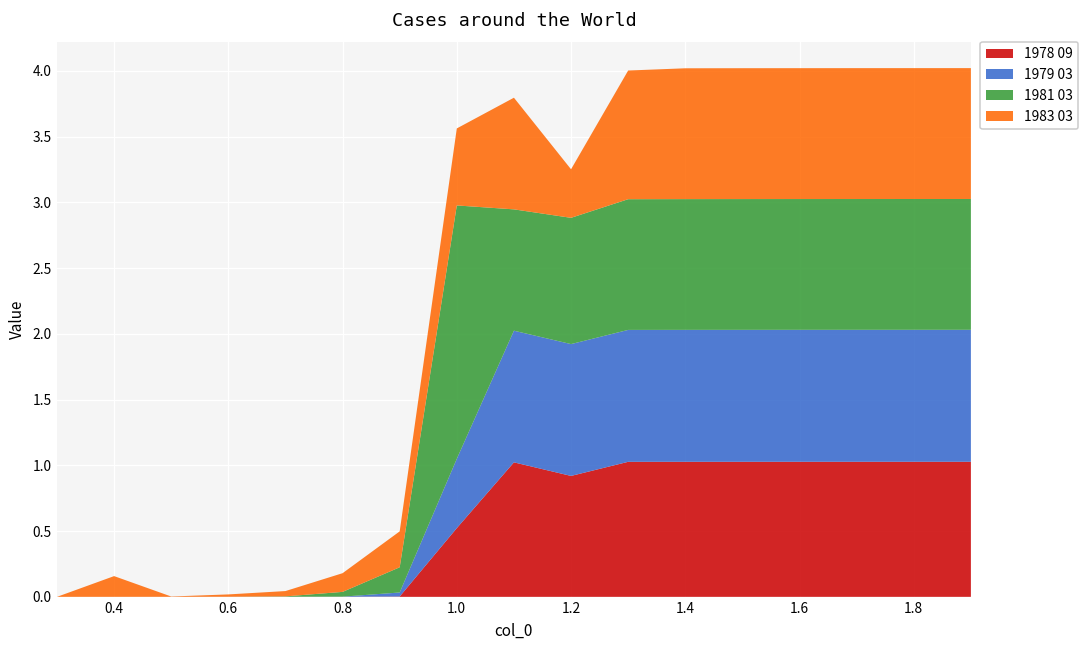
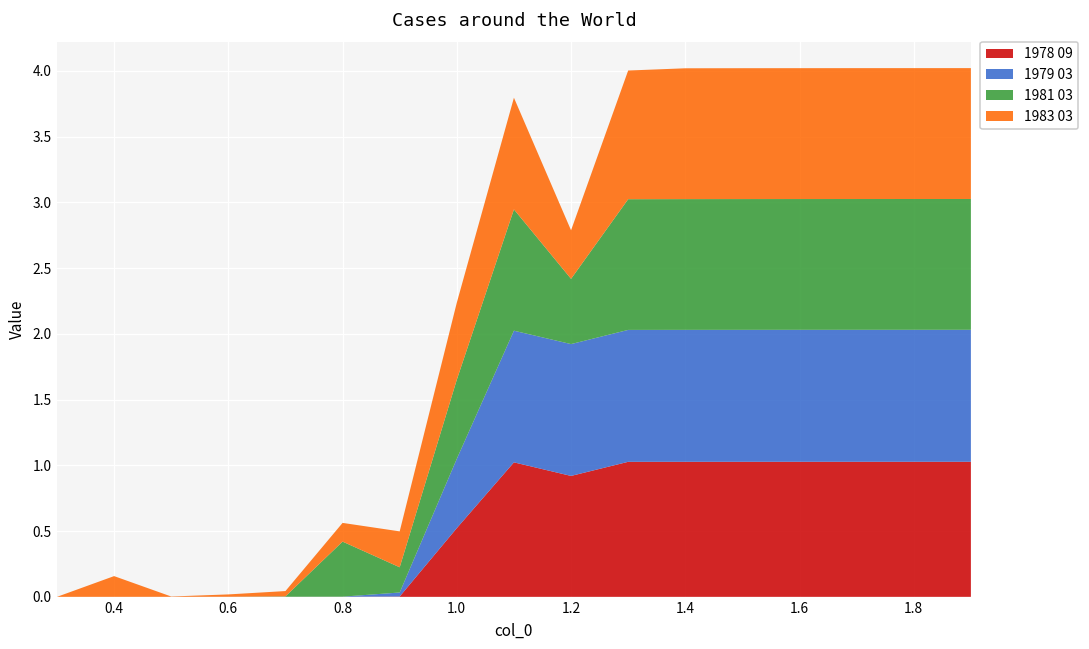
1981 03, 0.8: 0.04 -> 0.42
1981 03, 1.0: 1.93 -> 0.60
1981 03, 1.2: 0.96 -> 0.50
